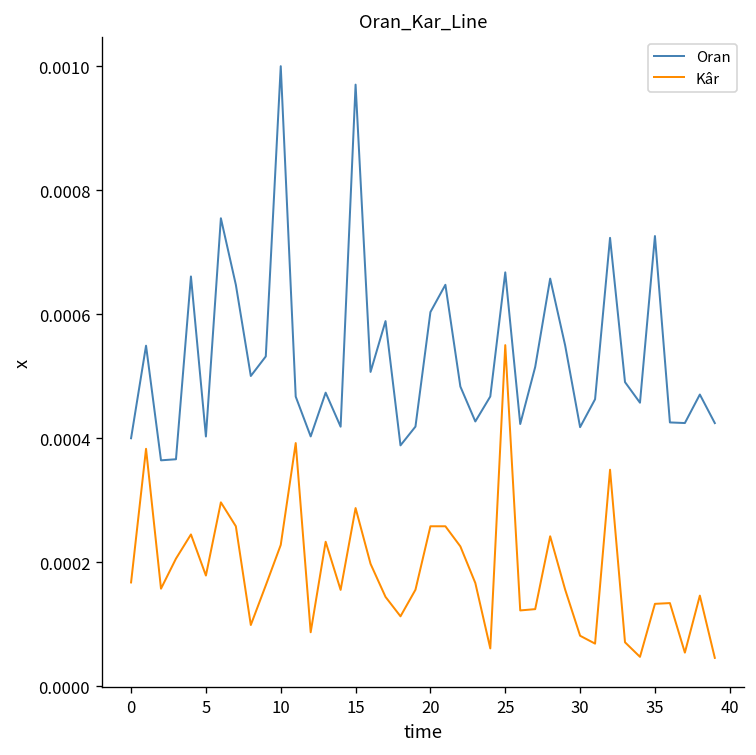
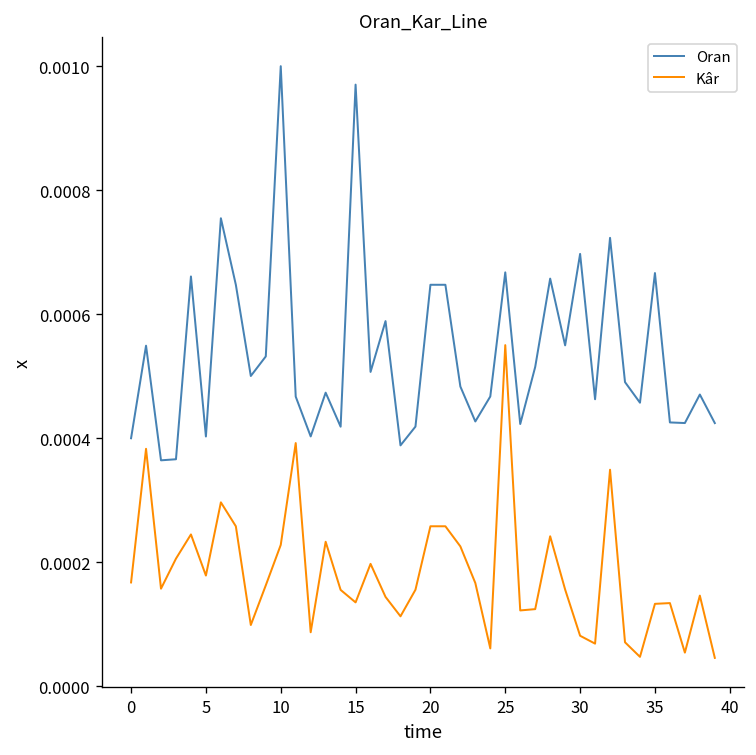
Kâr, 15: 0.00029 -> 0.00013
Oran, 20: 0.00060 -> 0.00065
Oran, 30: 0.00042 -> 0.00070
Oran, 35: 0.00073 -> 0.00067
